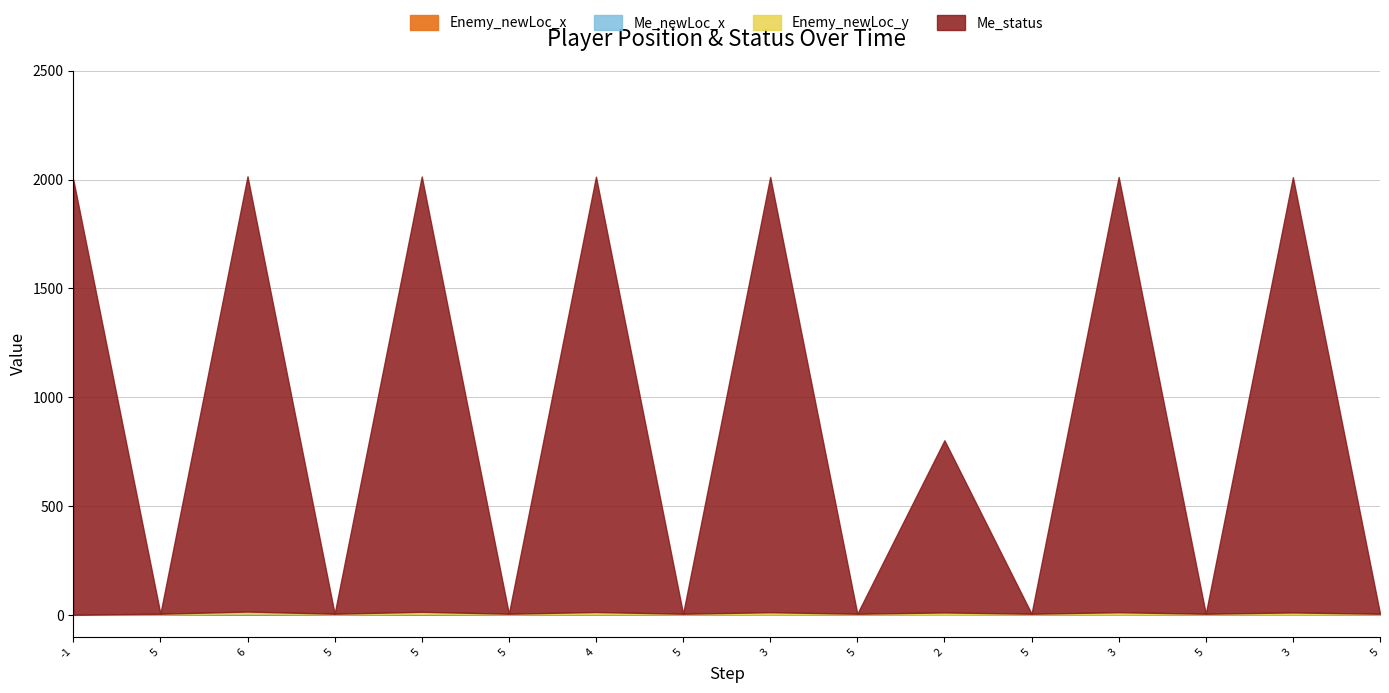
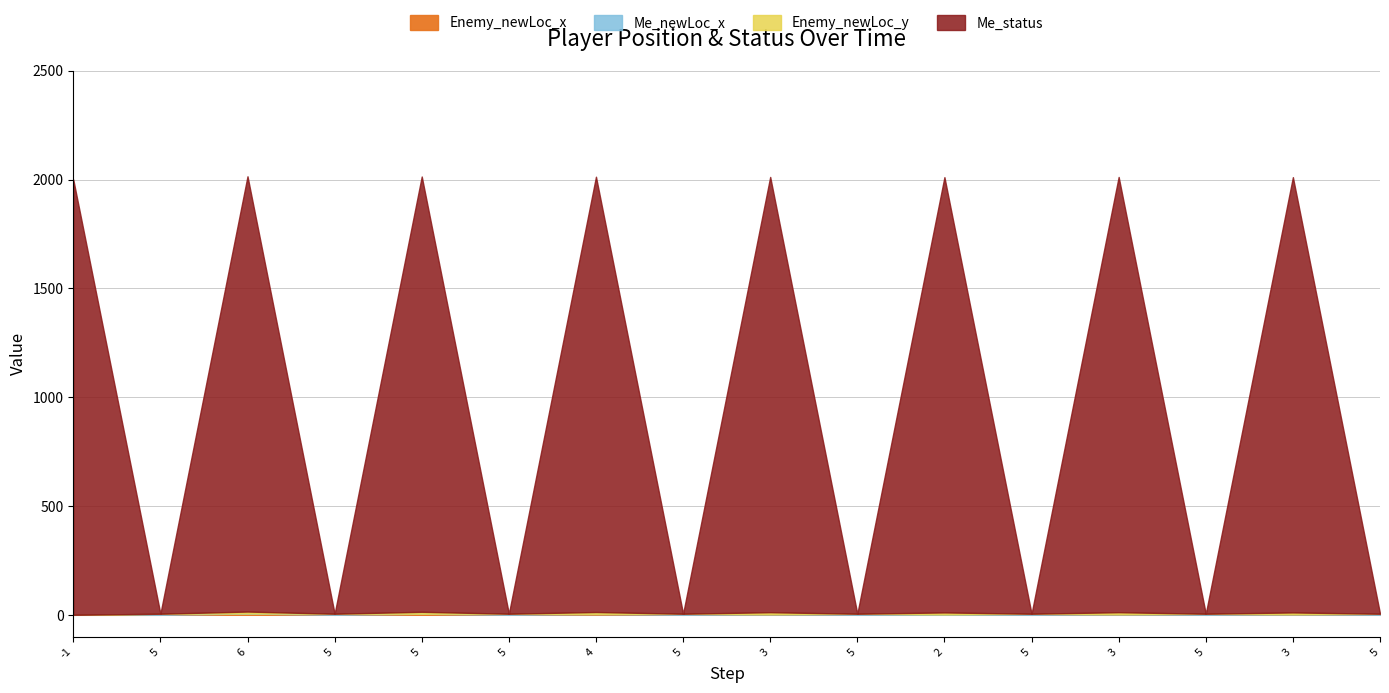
Me_status, 2: 790 -> 2000
